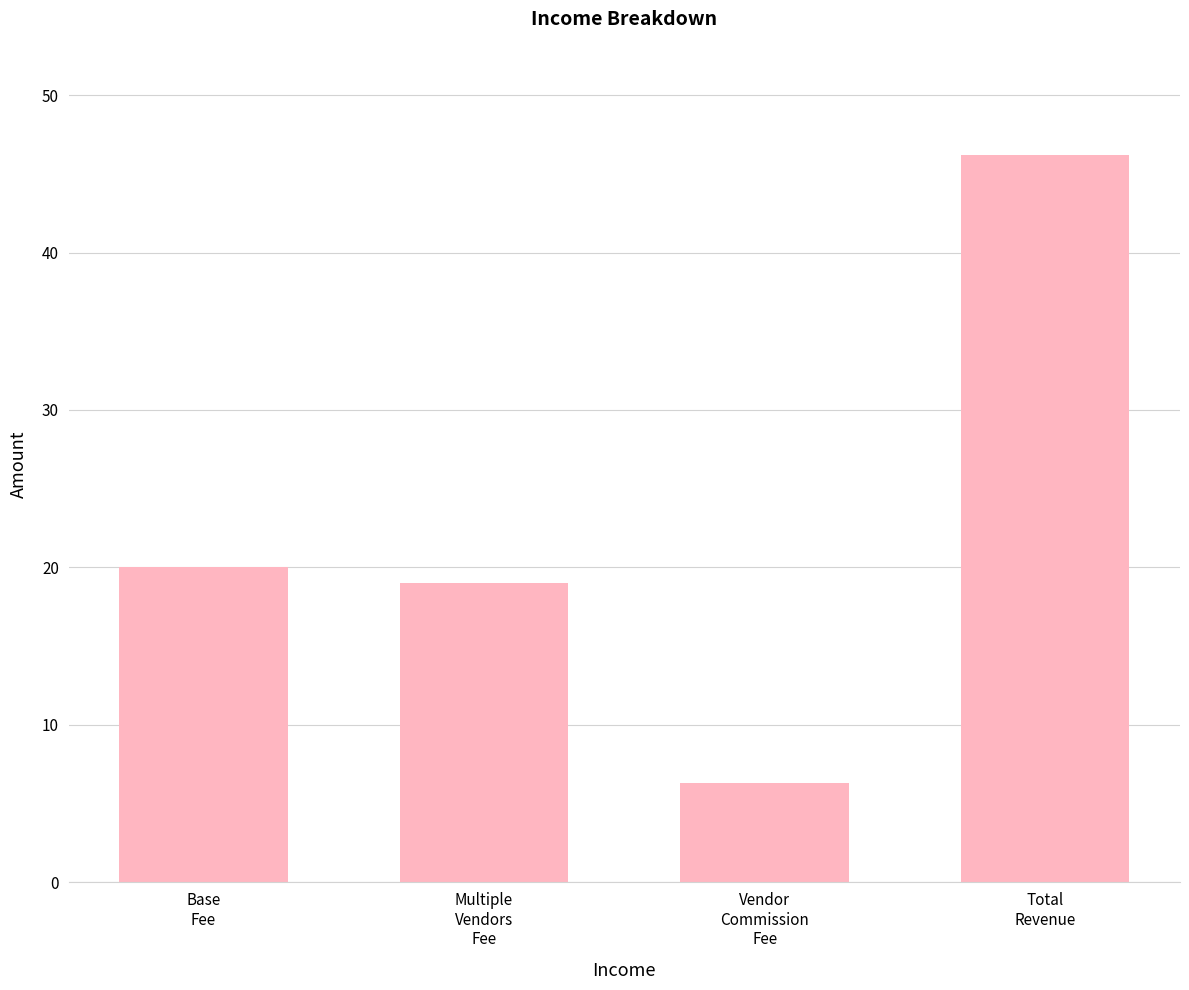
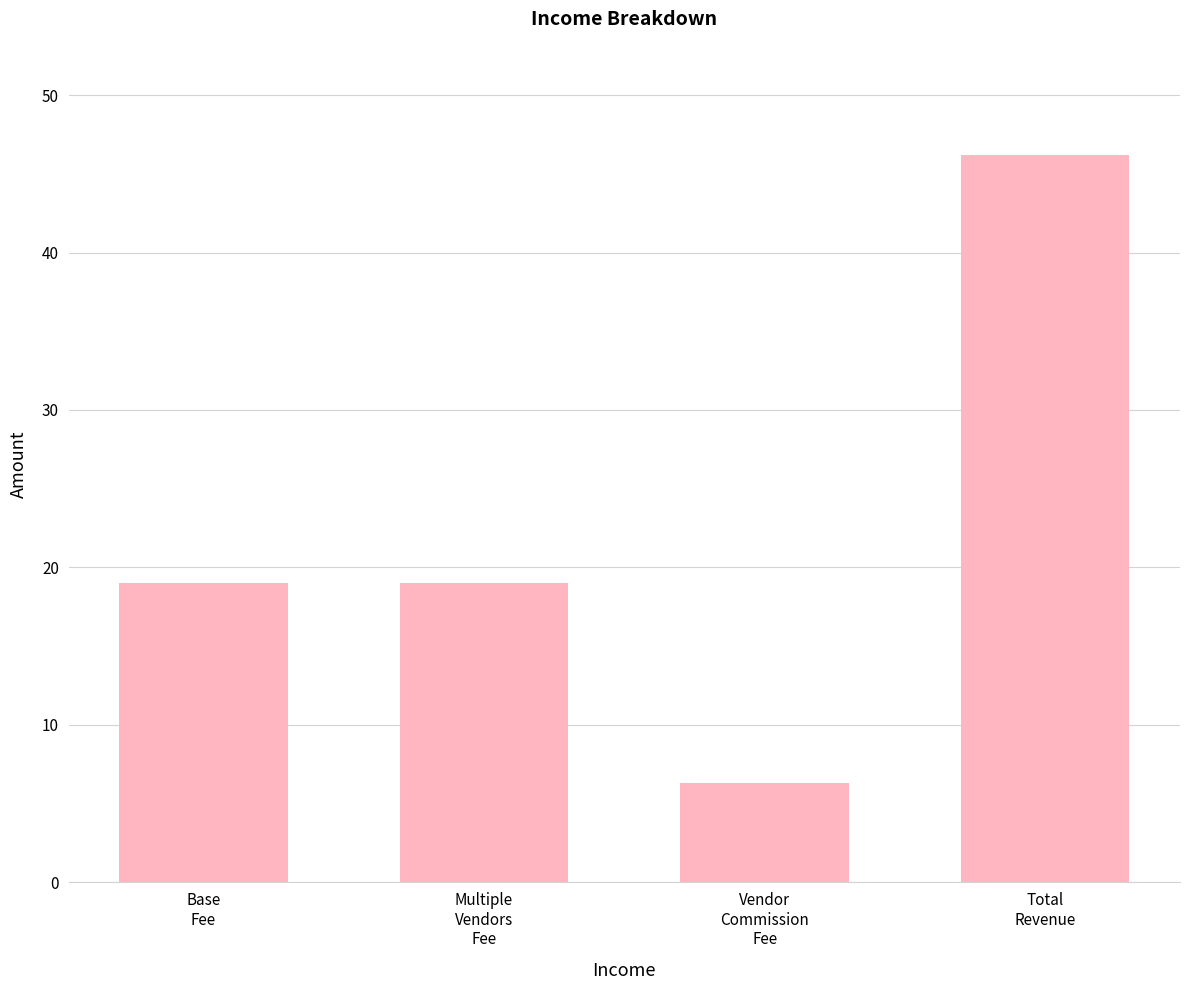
Base Fee: 20 -> 19
